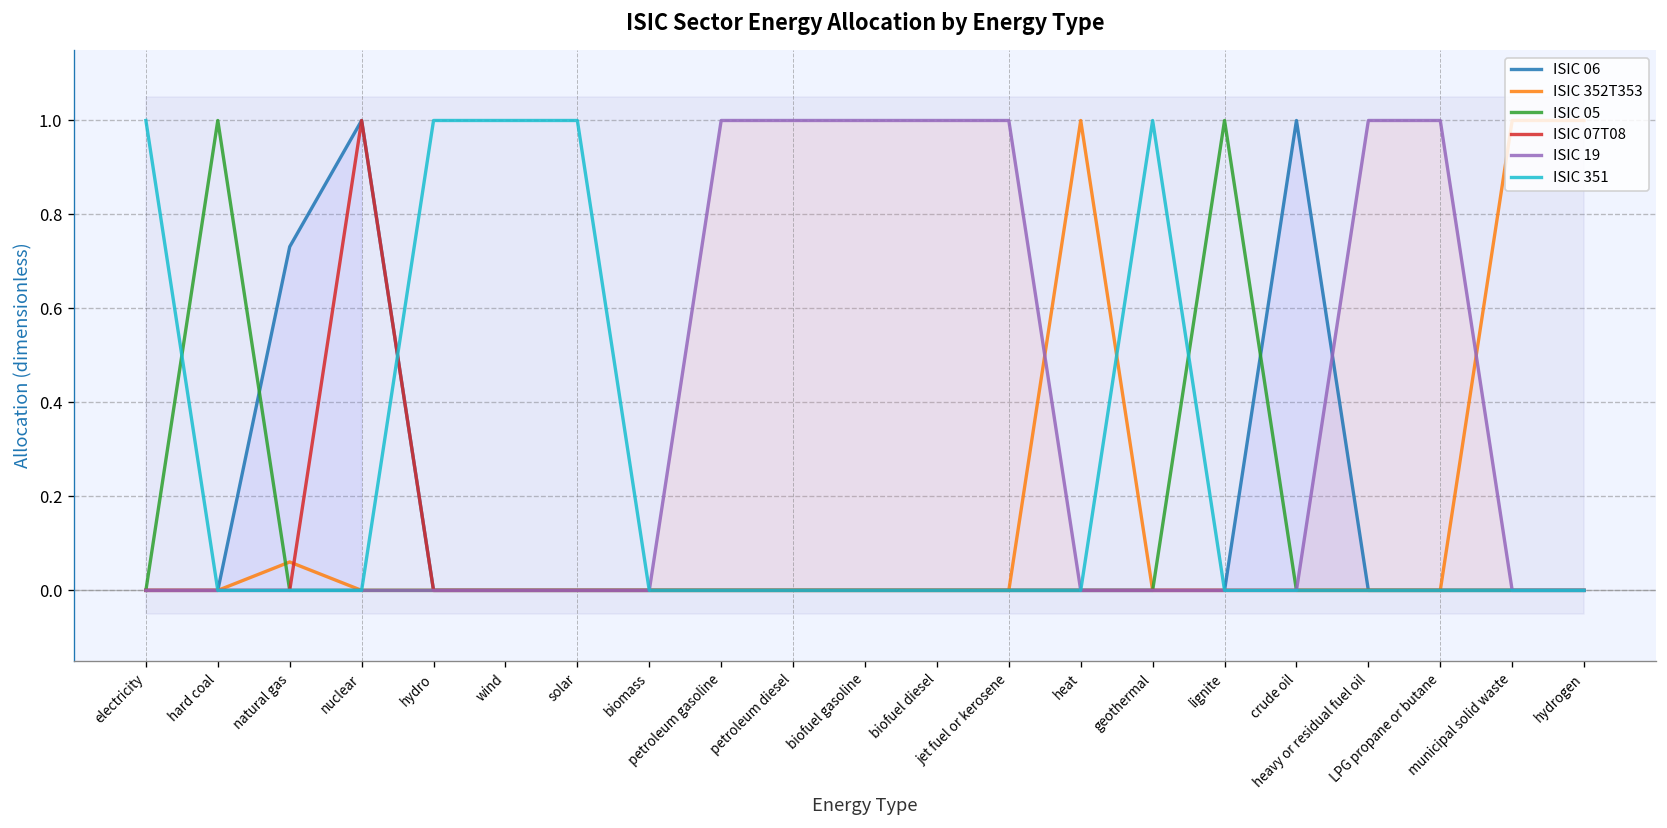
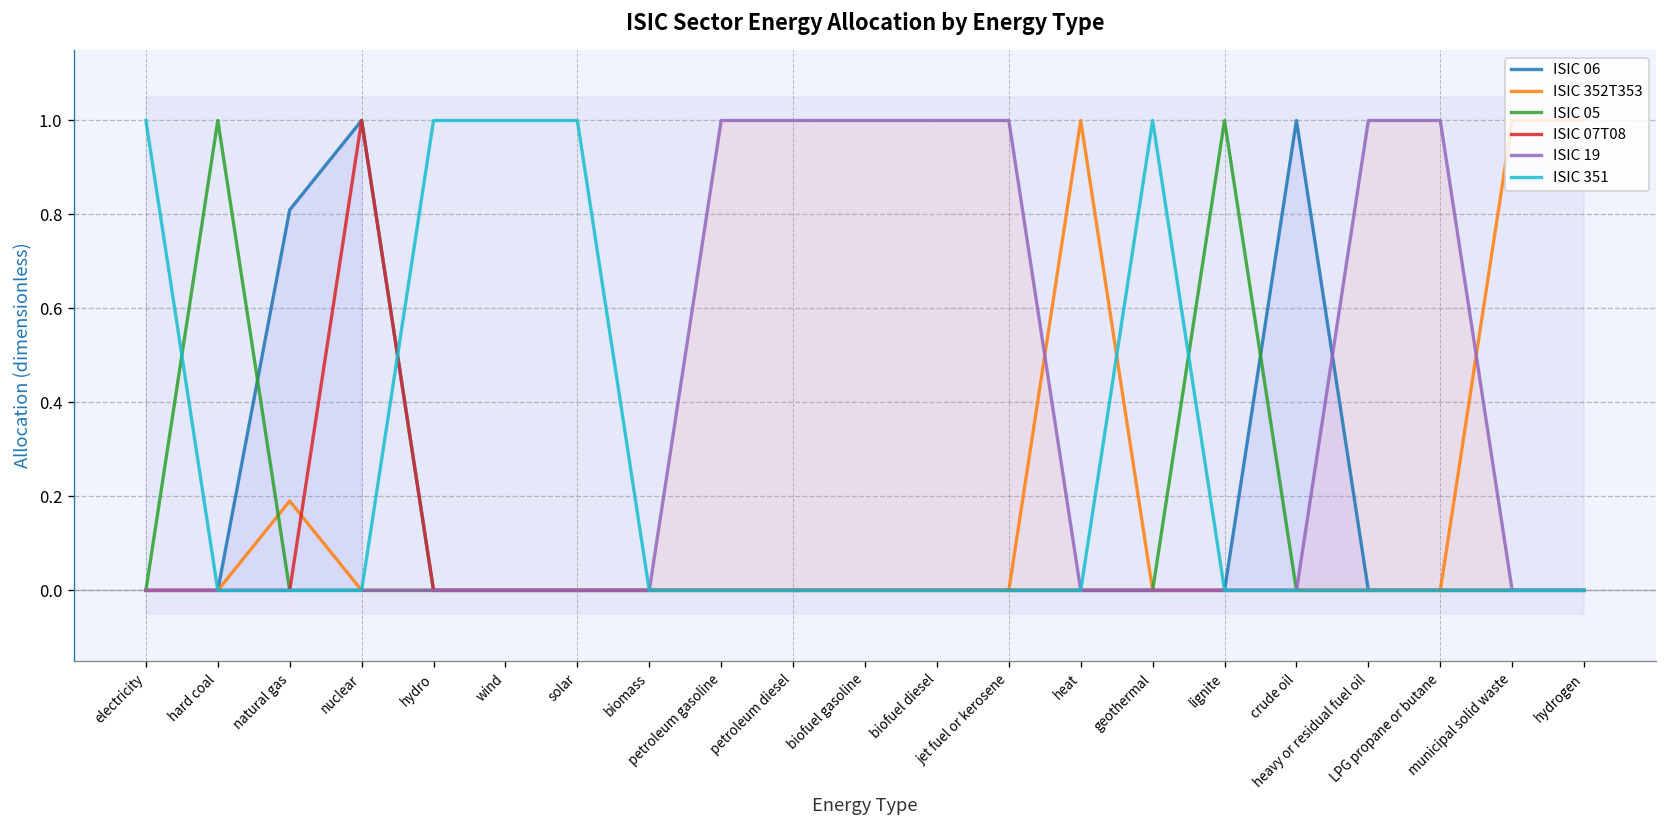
ISIC 06, natural gas: 0.73 -> 0.81
ISIC 352T353, natural gas: 0.06 -> 0.19
